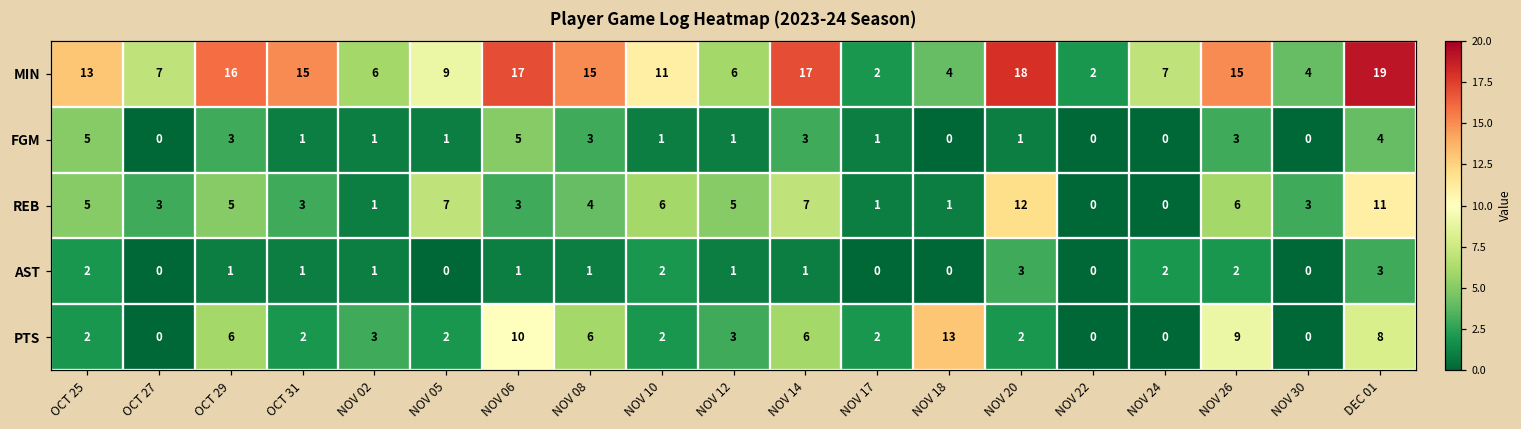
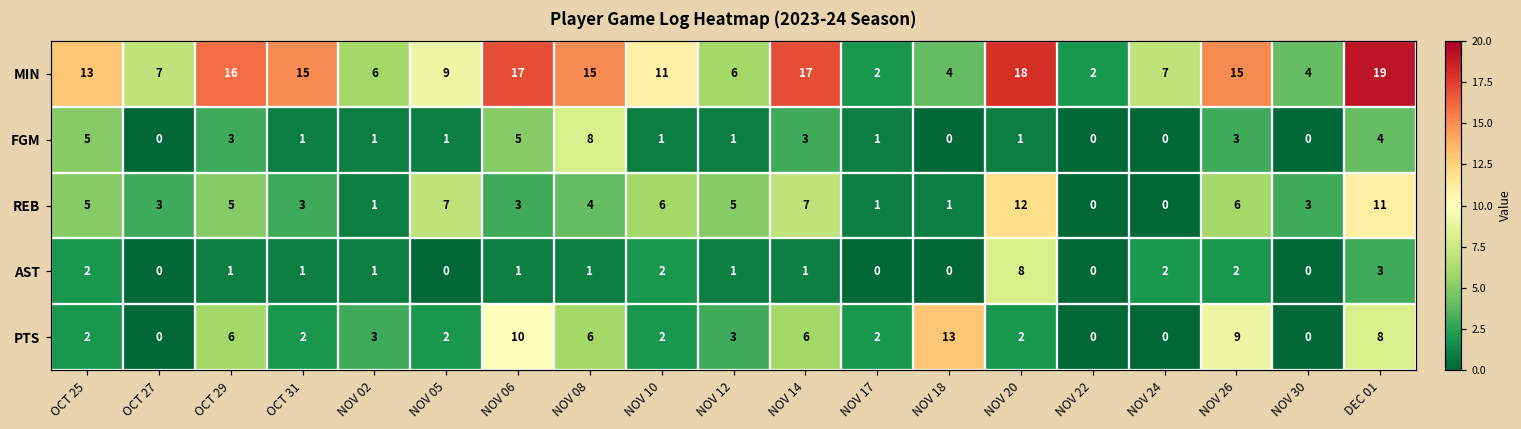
FGM, NOV 08: 3 -> 8
AST, NOV 20: 3 -> 8
